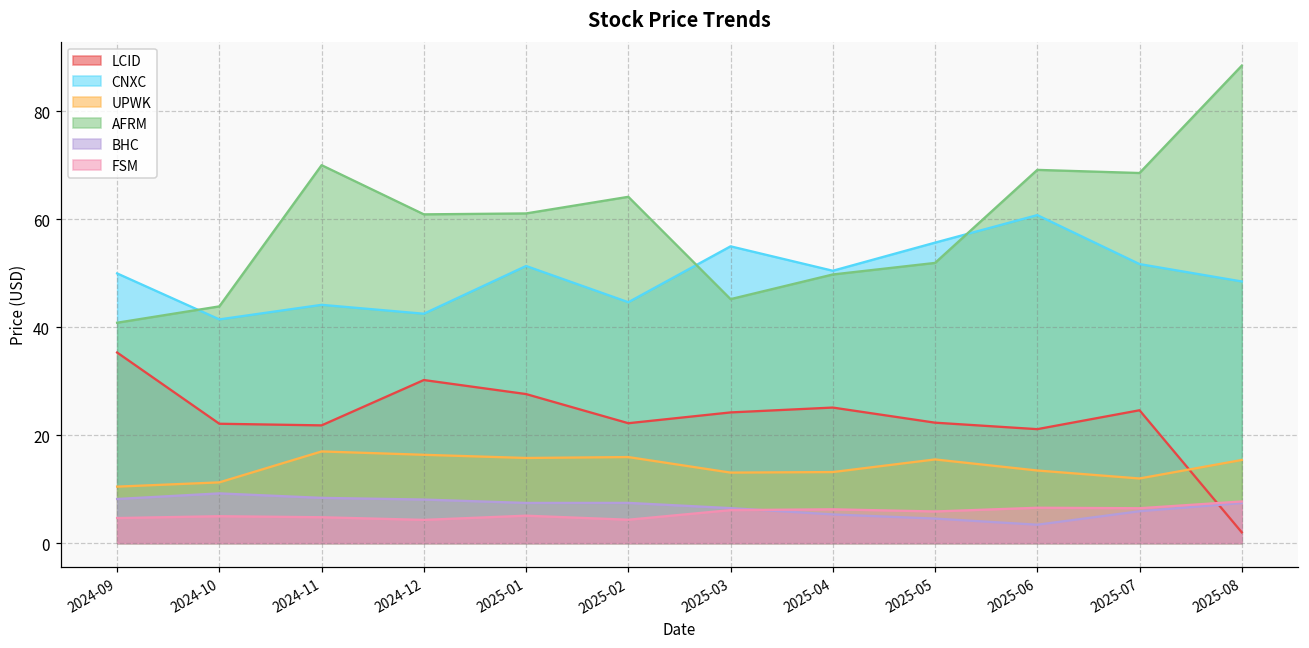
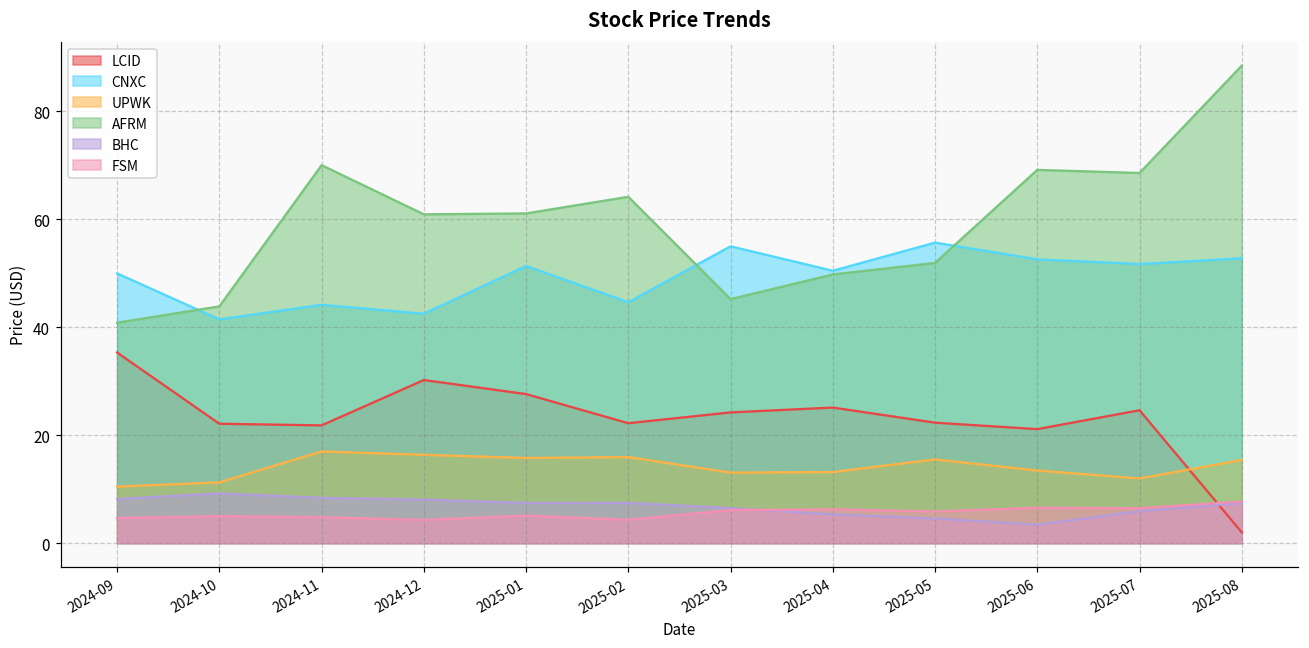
CNXC, 2025-06: 61 -> 53
CNXC, 2025-08: 48 -> 53
